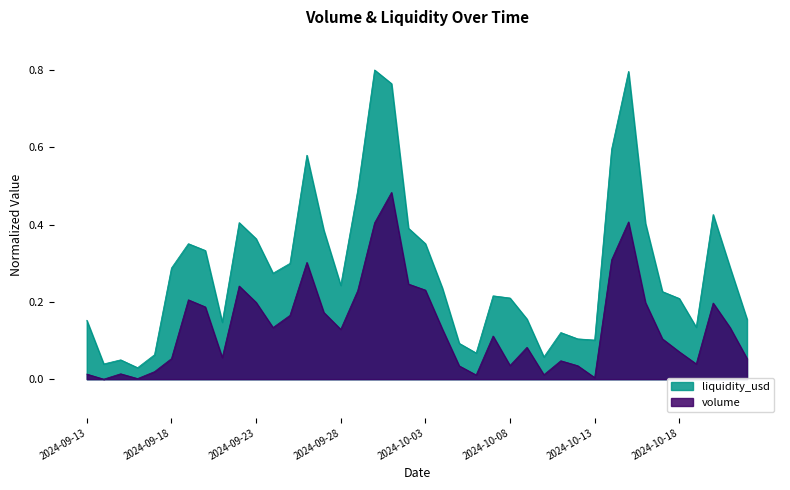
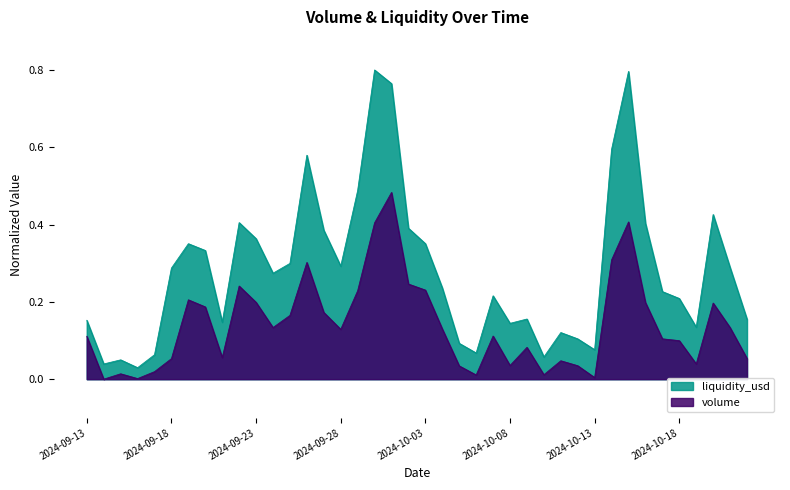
volume, 2024-09-13: 0.01 -> 0.11
liquidity_usd, 2024-09-28: 0.24 -> 0.29
liquidity_usd, 2024-10-08: 0.21 -> 0.14
liquidity_usd, 2024-10-13: 0.10 -> 0.08
volume, 2024-10-18: 0.07 -> 0.10
